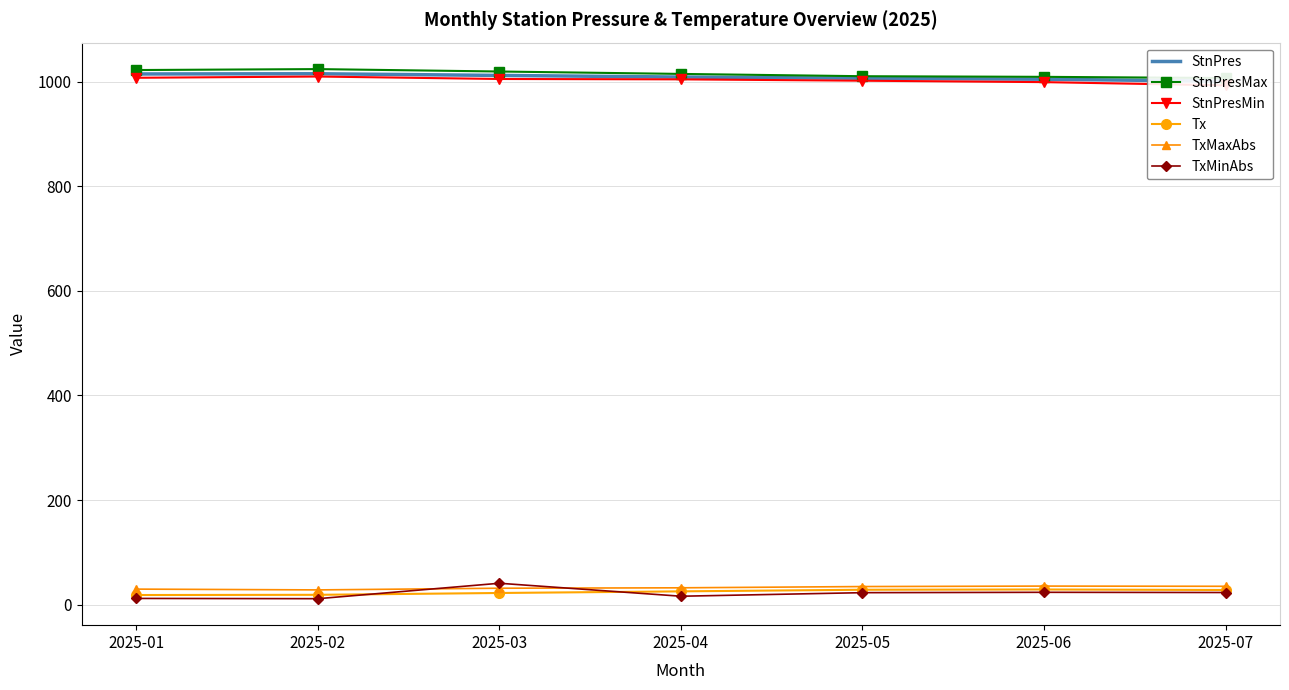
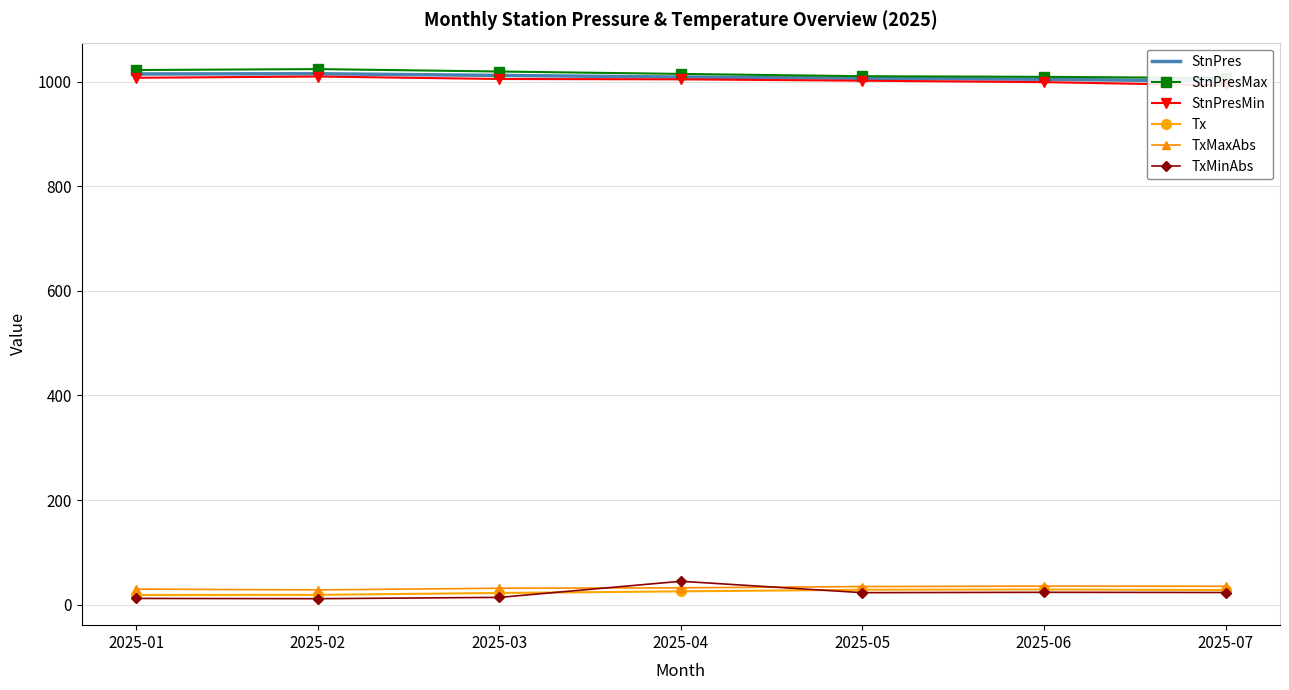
TxMinAbs, 2025-03: 40 -> 10
TxMinAbs, 2025-04: 20 -> 40
